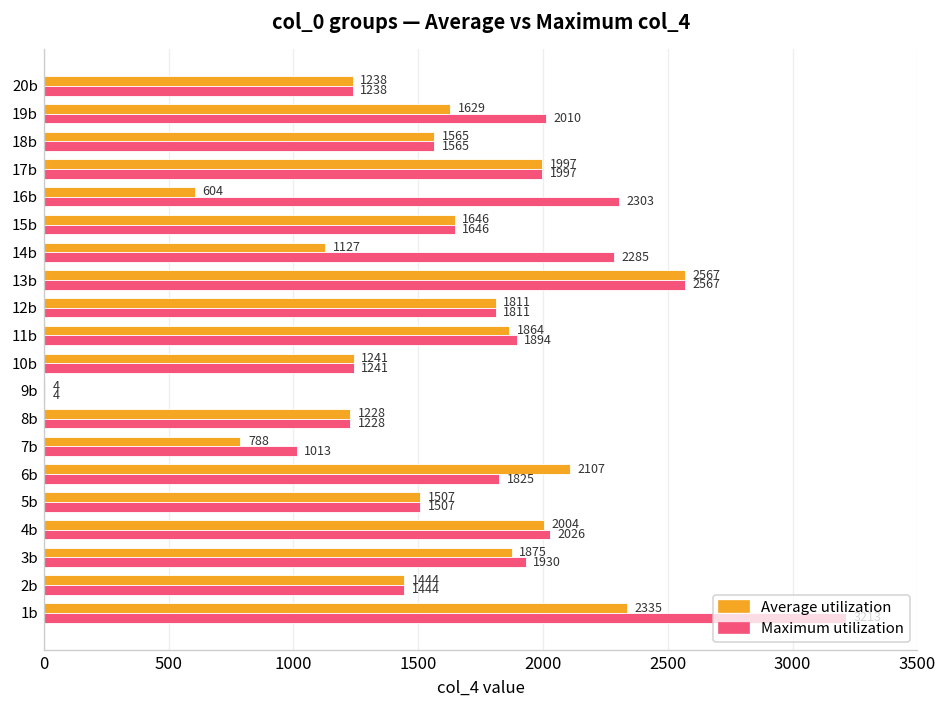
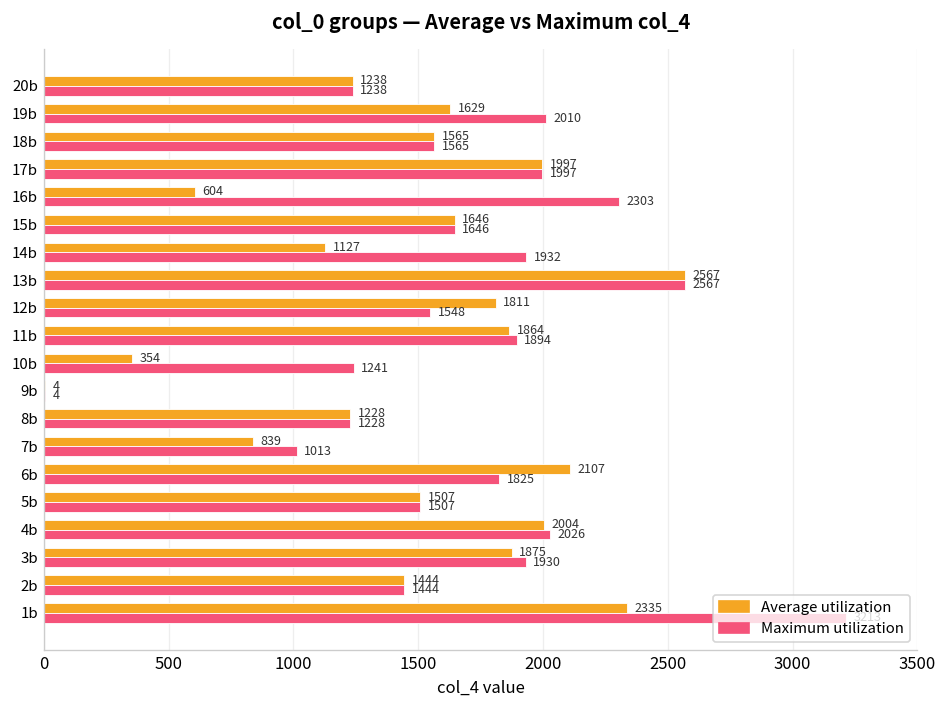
Maximum utilization, 14b: 2285 -> 1932
Maximum utilization, 12b: 1811 -> 1548
Average utilization, 10b: 1241 -> 354
Average utilization, 7b: 788 -> 839
